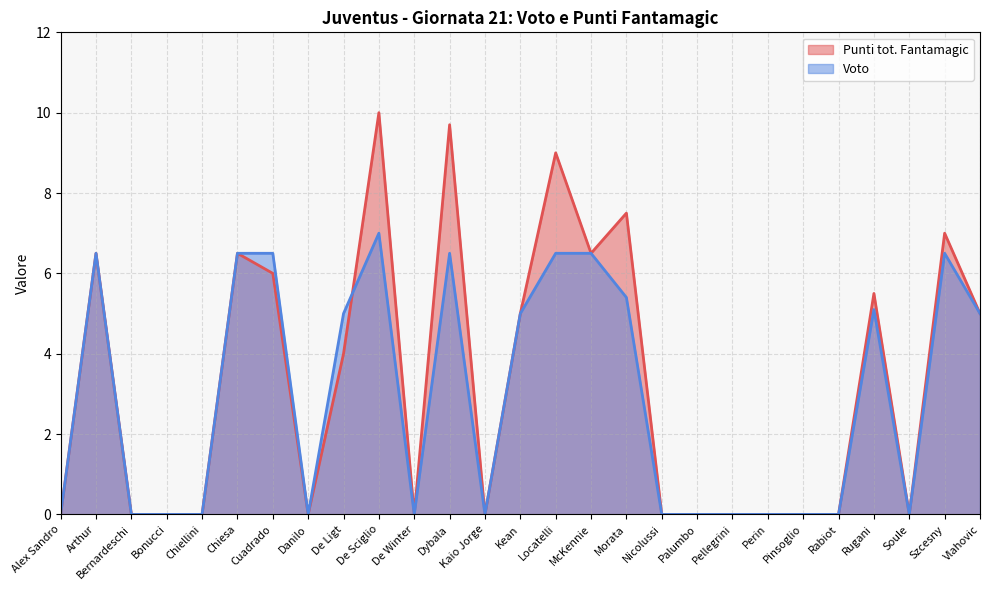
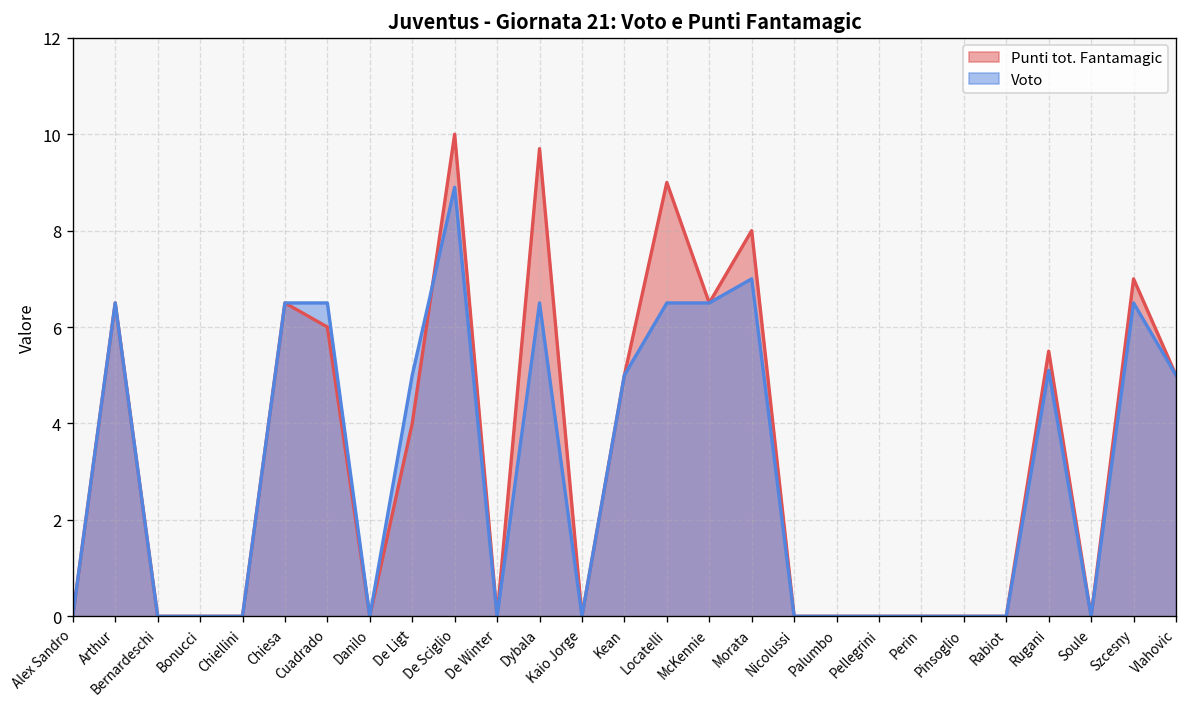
Voto, De Sciglio: 7.0 -> 8.9
Punti tot. Fantamagic, Morata: 7.5 -> 8.0
Voto, Morata: 5.4 -> 7.0
